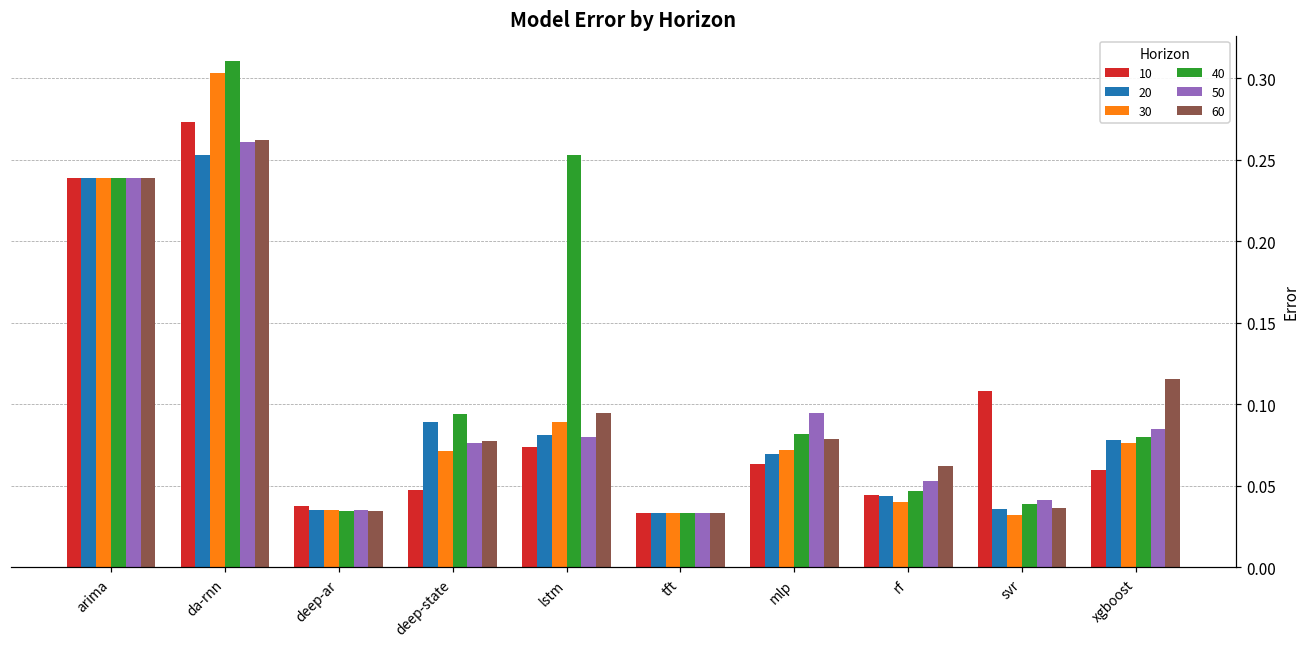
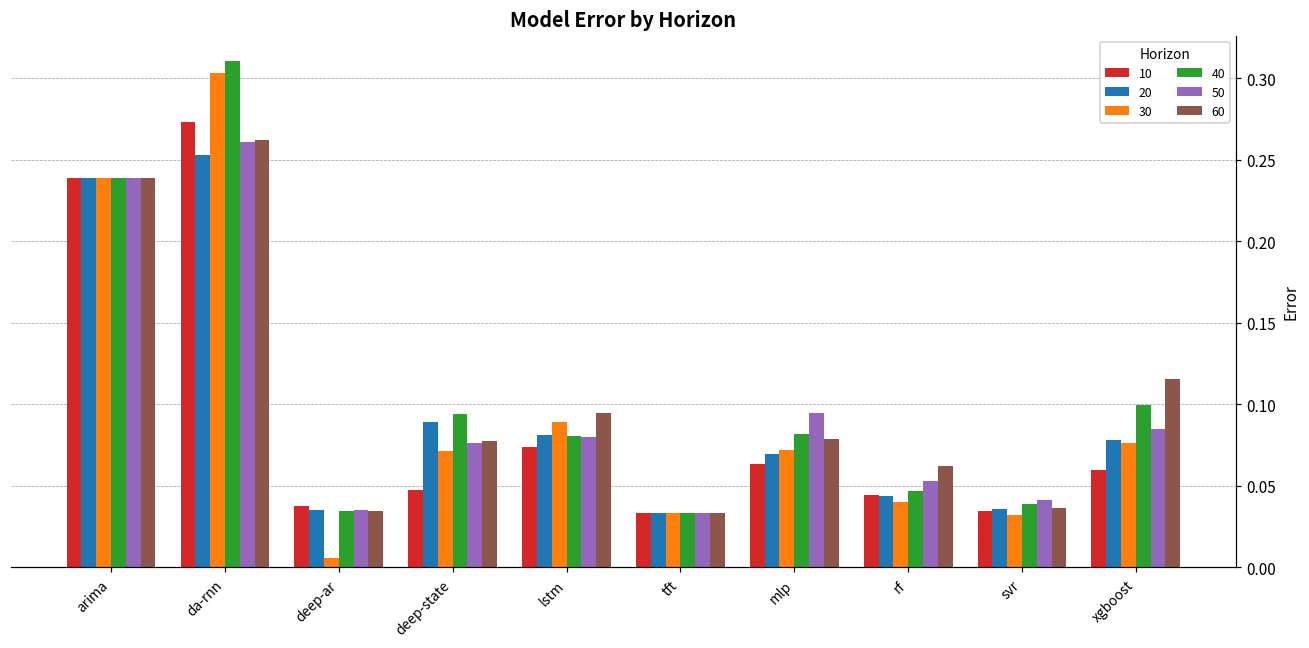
30, deep-ar: 0.035 -> 0.006
40, lstm: 0.253 -> 0.081
10, svr: 0.108 -> 0.035
40, xgboost: 0.080 -> 0.099
